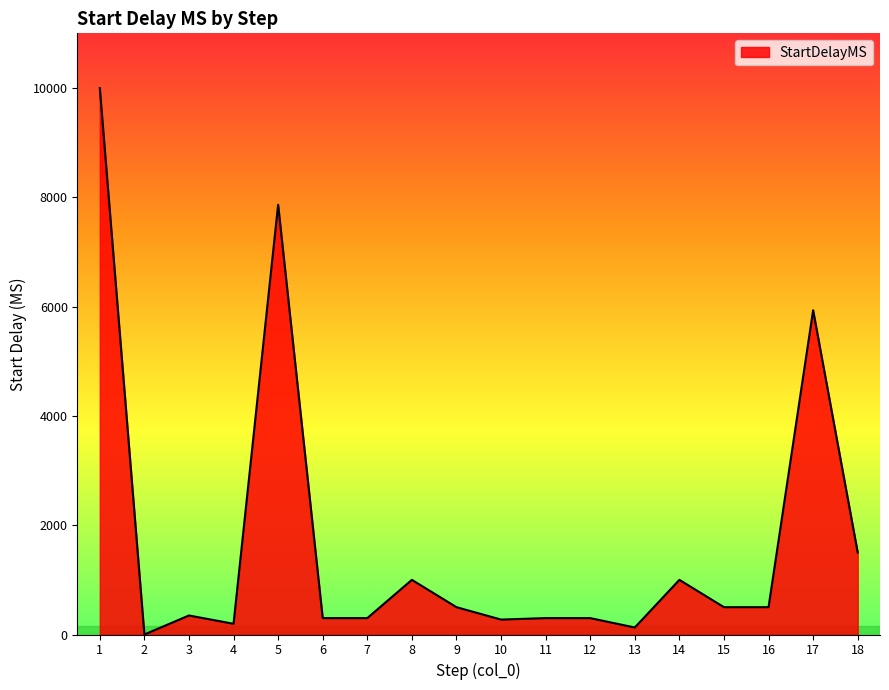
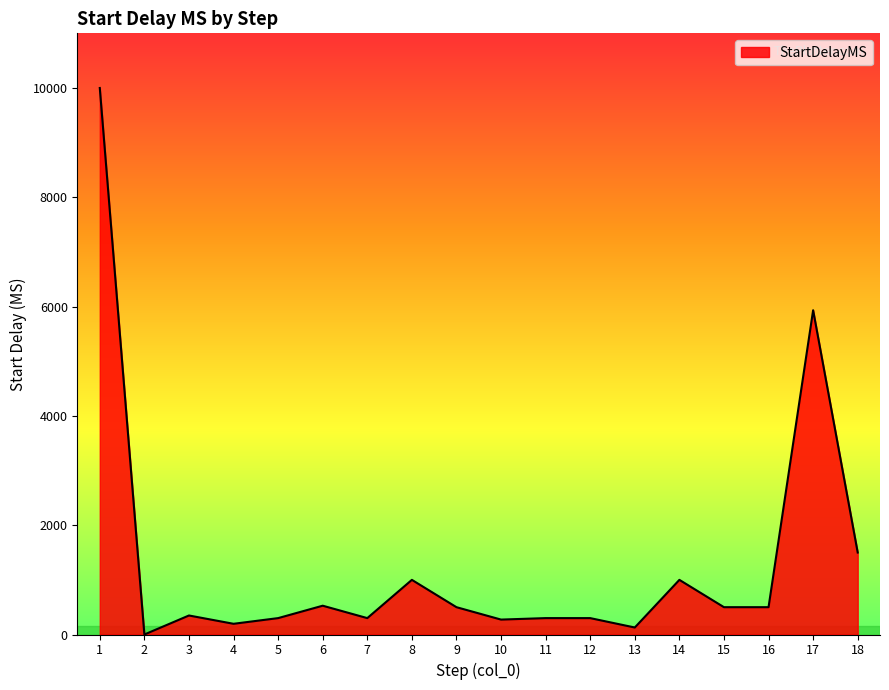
5: 7900 -> 300
6: 300 -> 500
